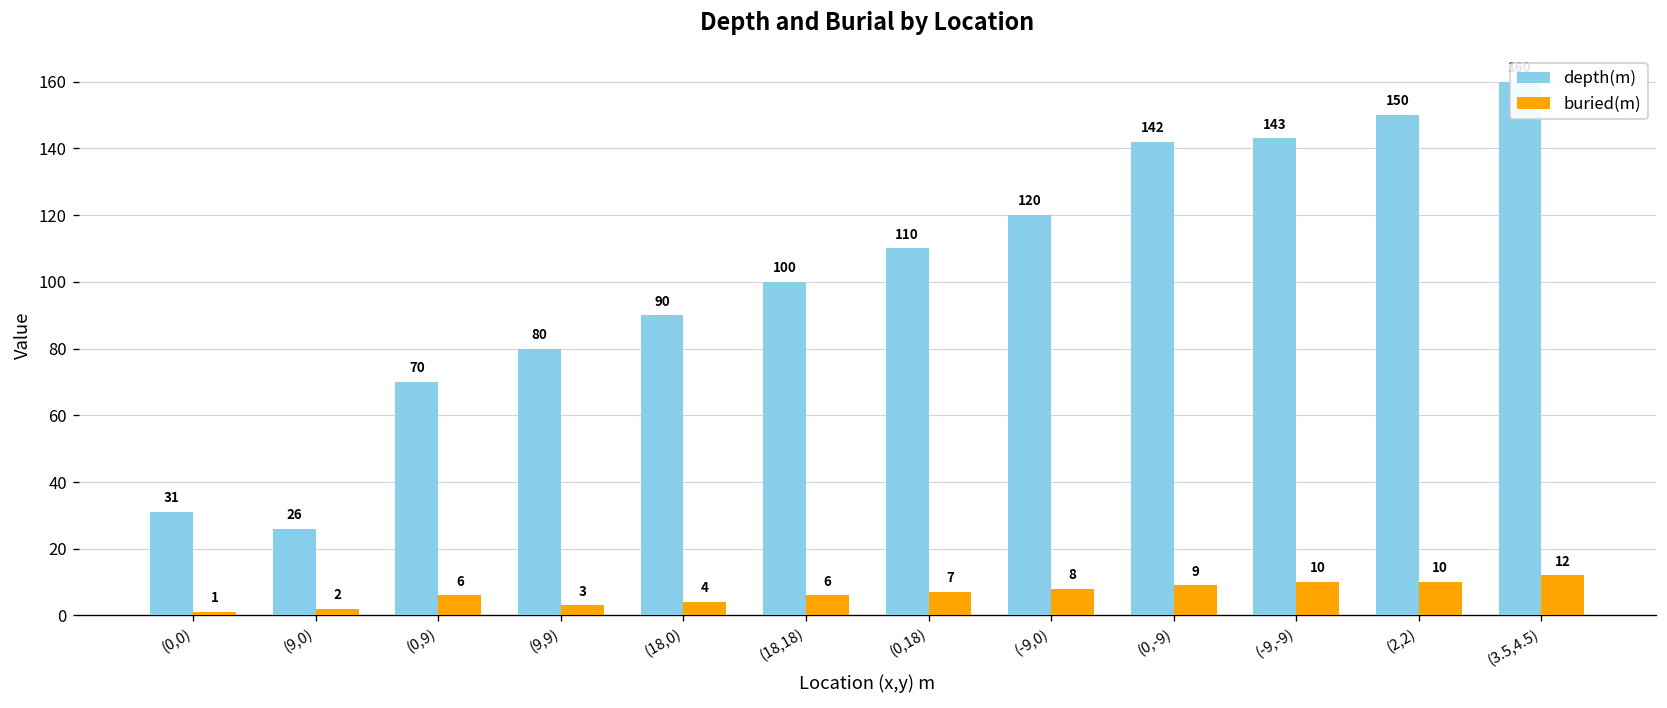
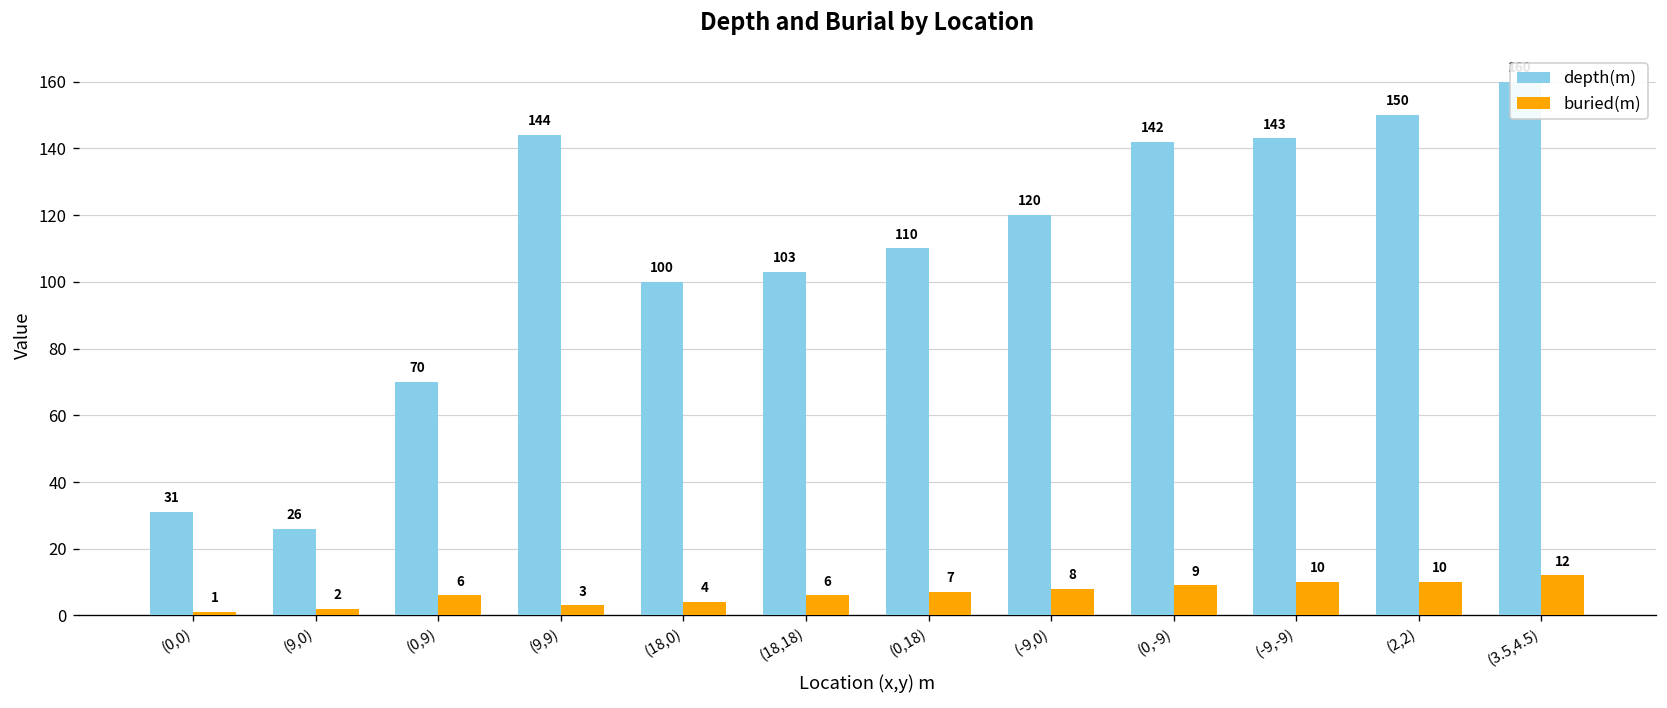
depth(m), (9,9): 80 -> 144
depth(m), (18,0): 90 -> 100
depth(m), (18,18): 100 -> 103
